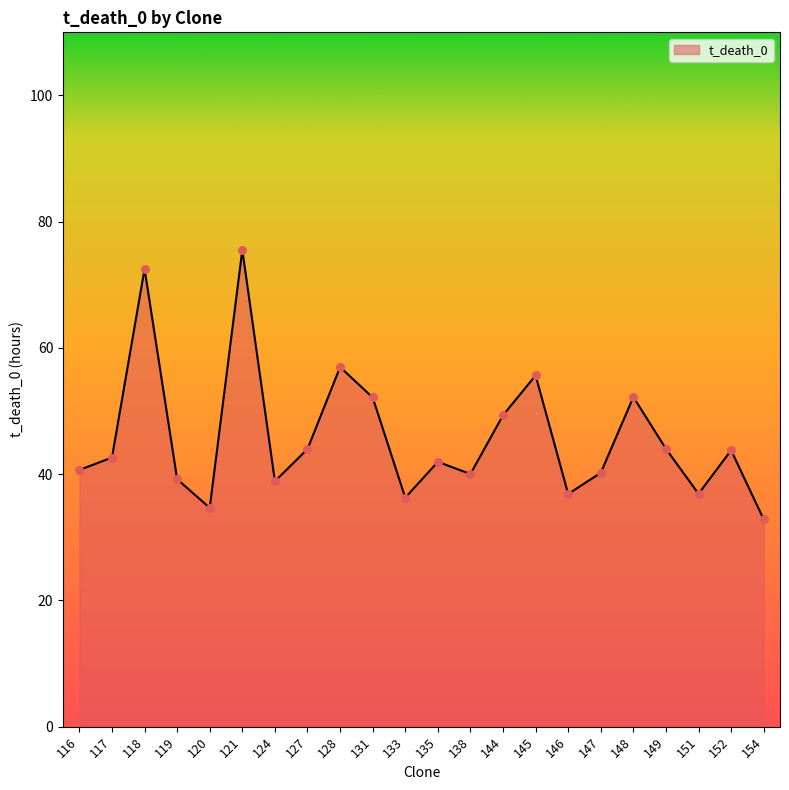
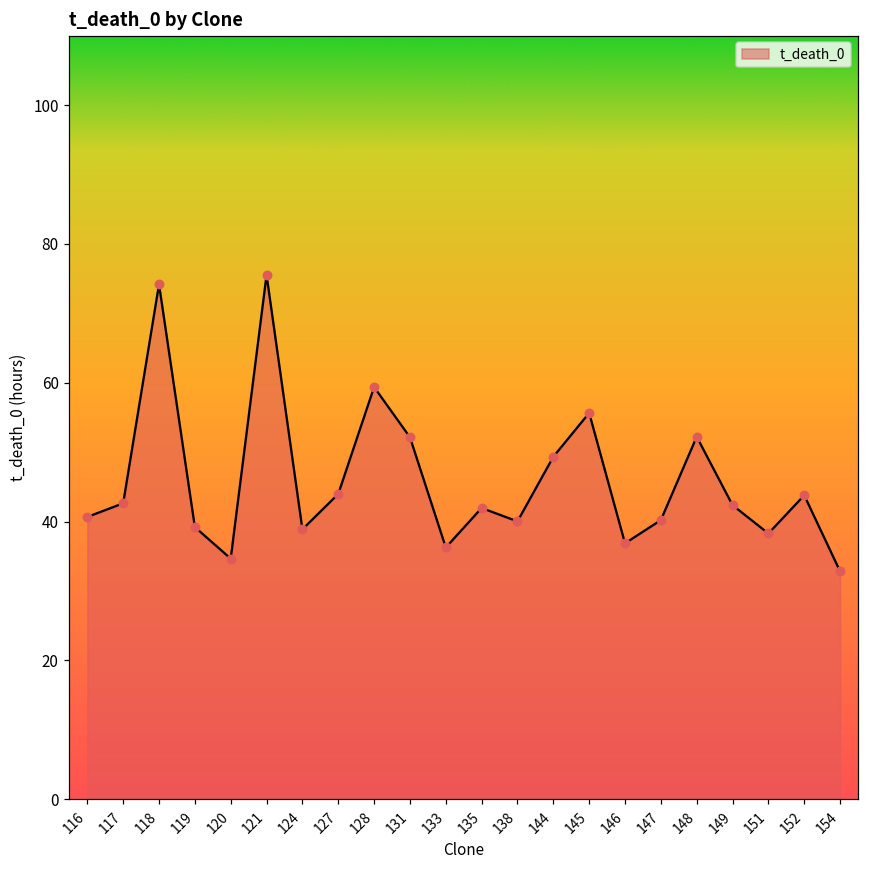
118: 73 -> 74
128: 57 -> 59
149: 44 -> 42
151: 37 -> 38
